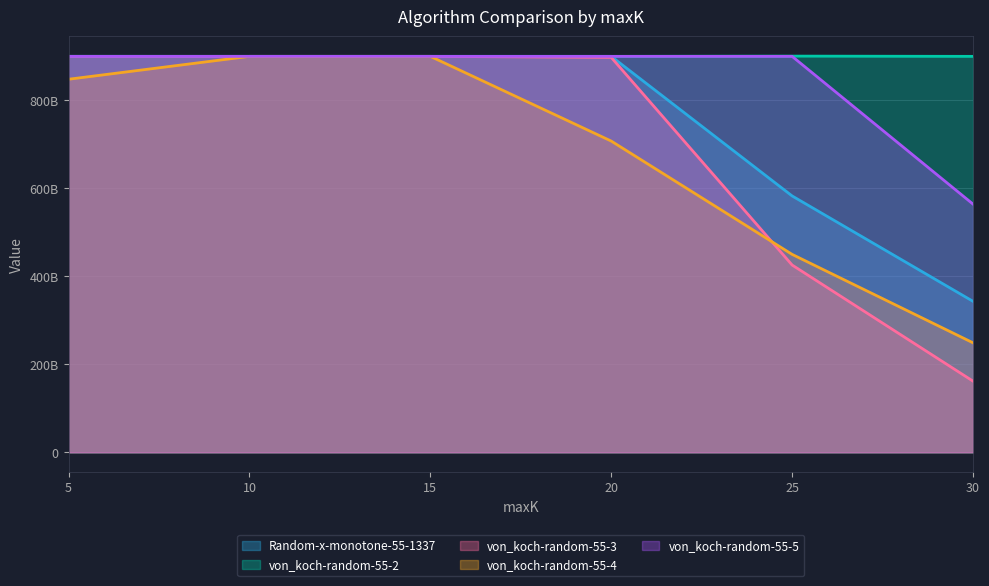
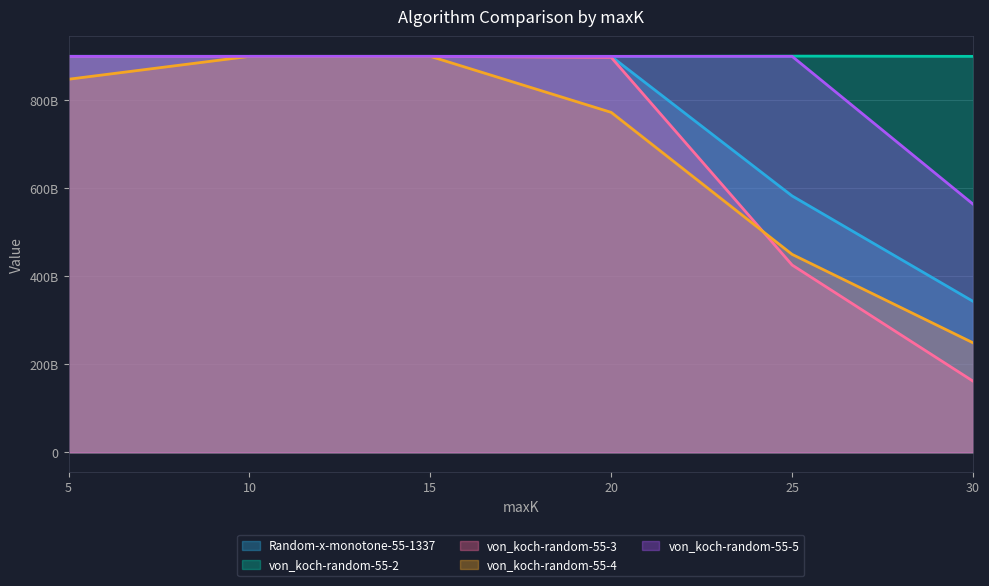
von_koch-random-55-4, 20: 710000000000 -> 770000000000
